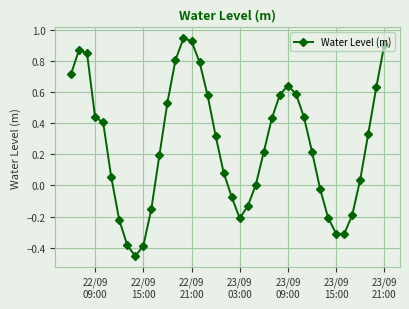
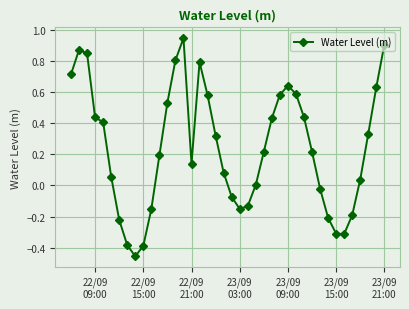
22/09 21:00: 0.93 -> 0.14
23/09 03:00: -0.21 -> -0.15
